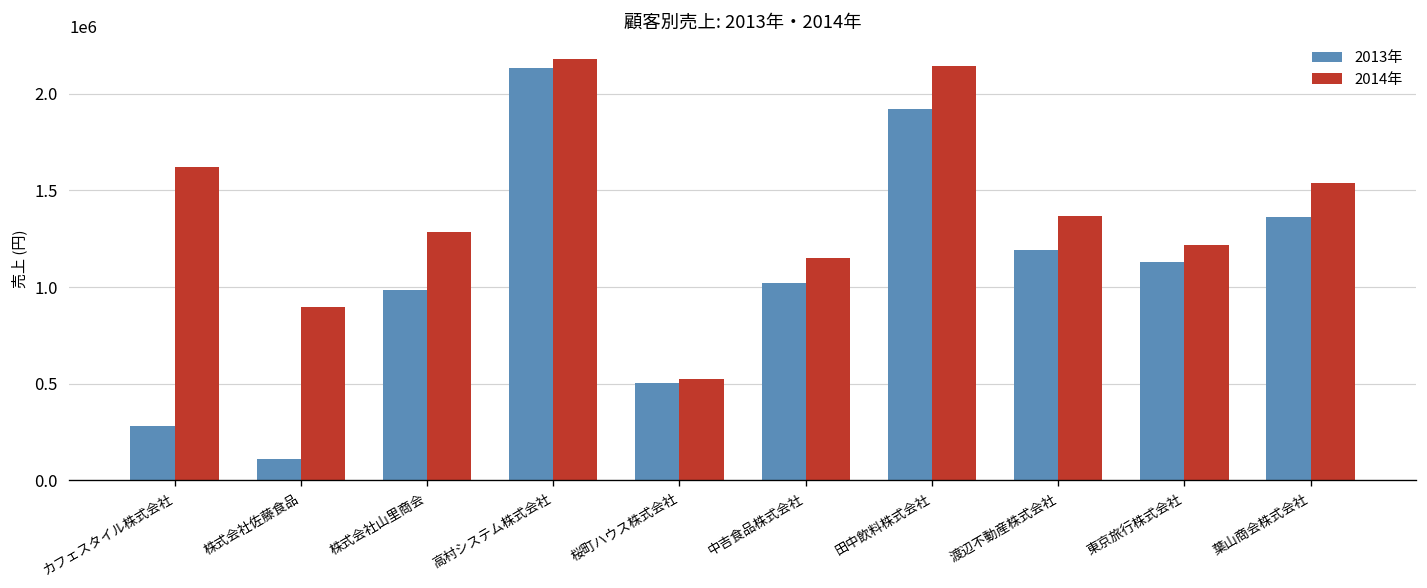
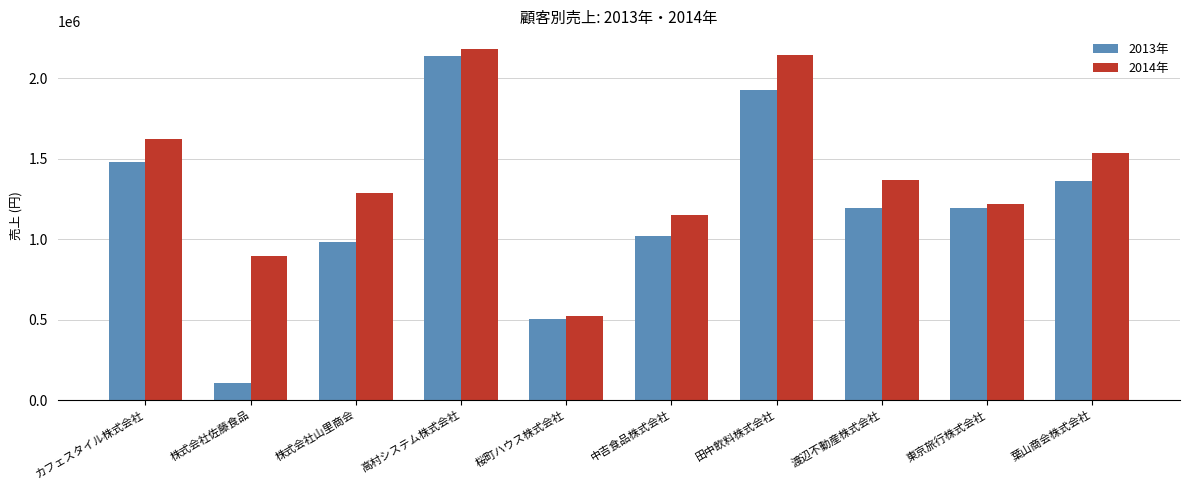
2013年, カフェスタイル株式会社: 280000 -> 1480000
2013年, 東京旅行株式会社: 1130000 -> 1190000
